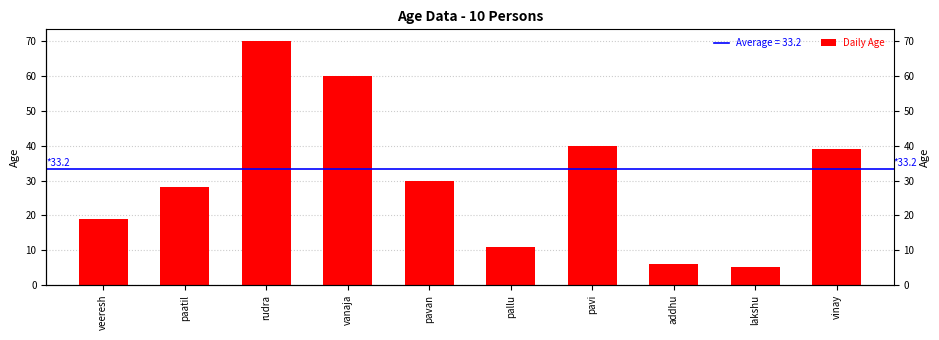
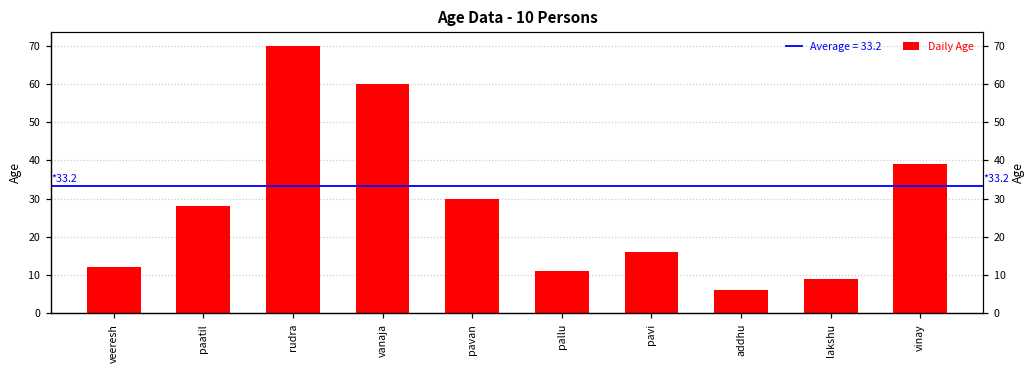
veeresh: 19 -> 12
pavi: 40 -> 16
lakshu: 5 -> 9
